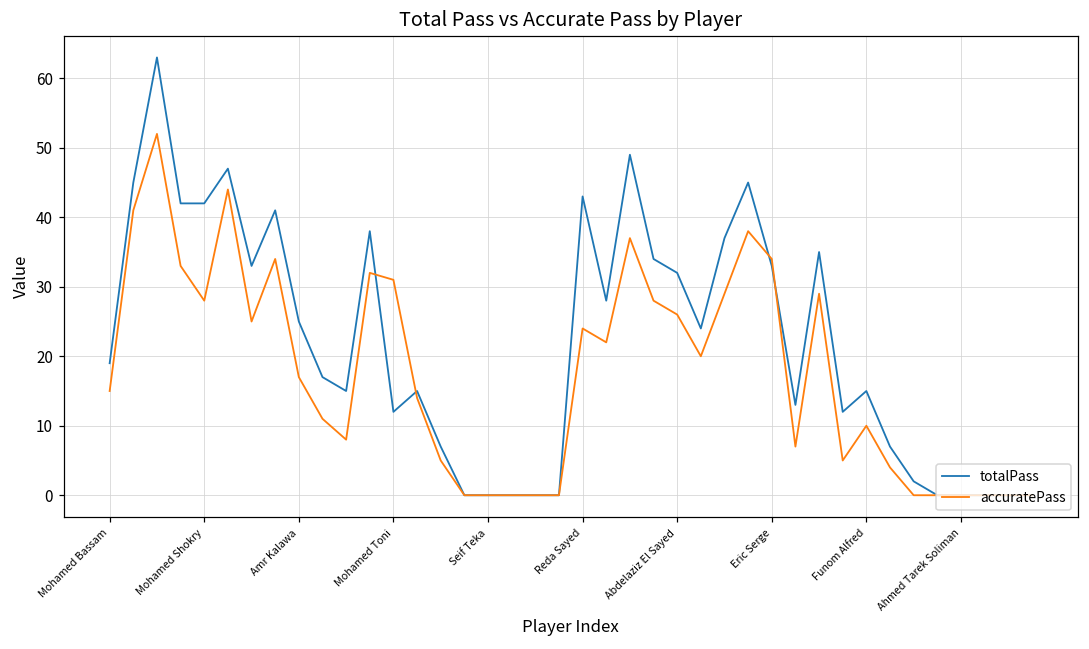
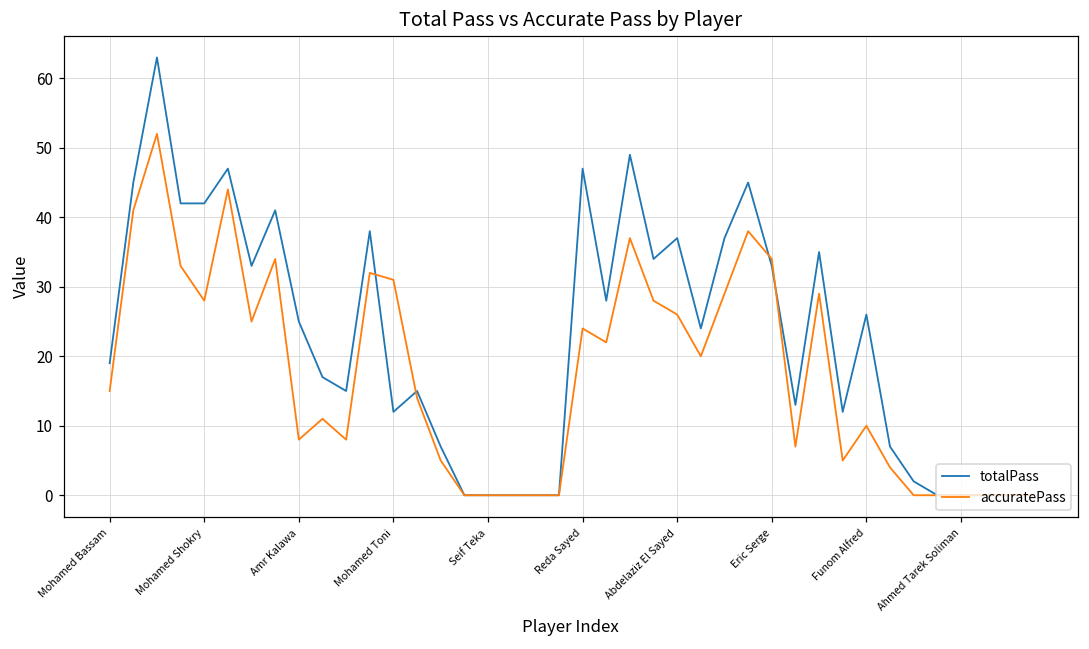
accuratePass, Amr Kalawa: 17 -> 8
totalPass, Reda Sayed: 43 -> 47
totalPass, Abdelaziz El Sayed: 32 -> 37
totalPass, Funom Alfred: 15 -> 26
